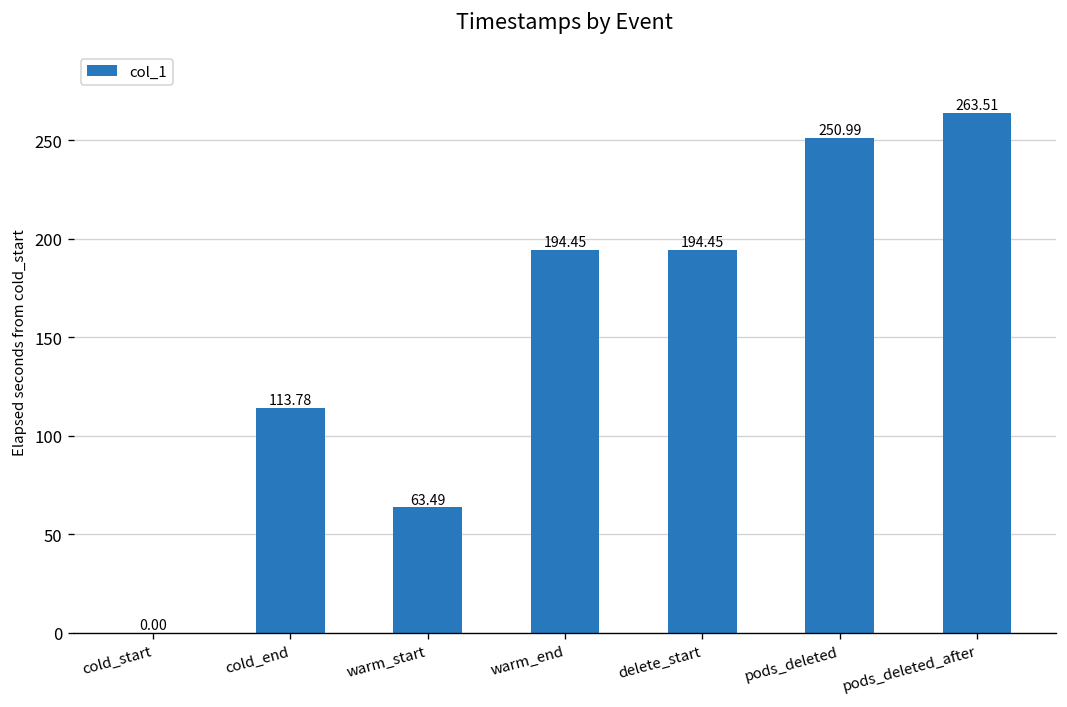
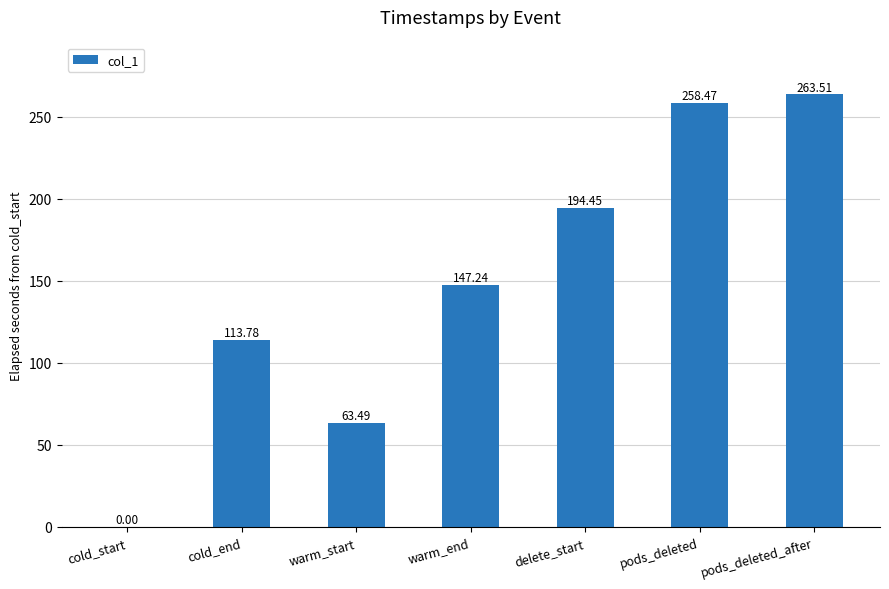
warm_end: 194.45 -> 147.24
pods_deleted: 250.99 -> 258.47
